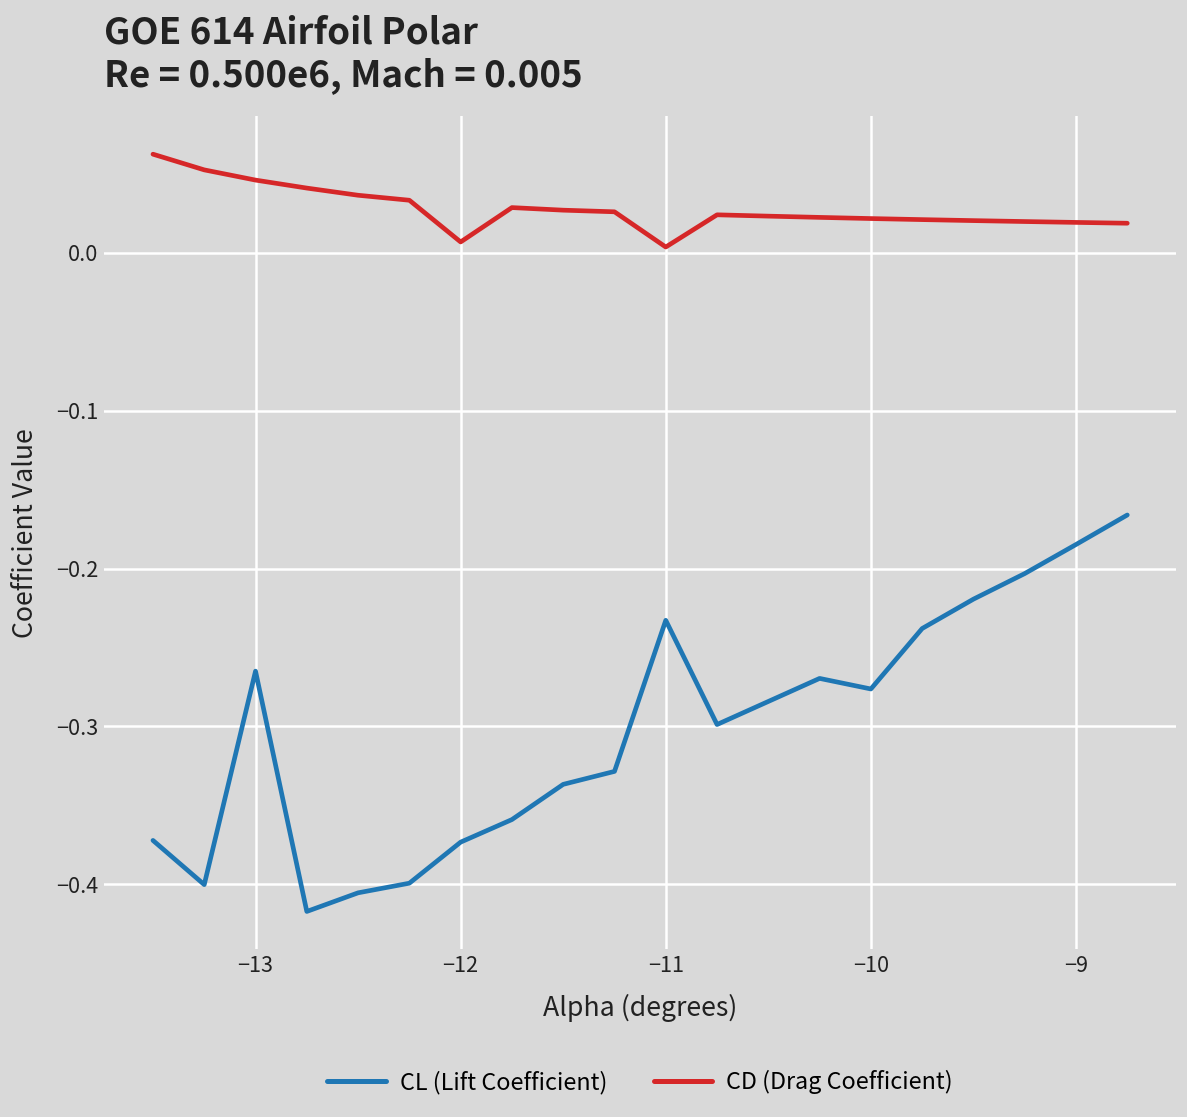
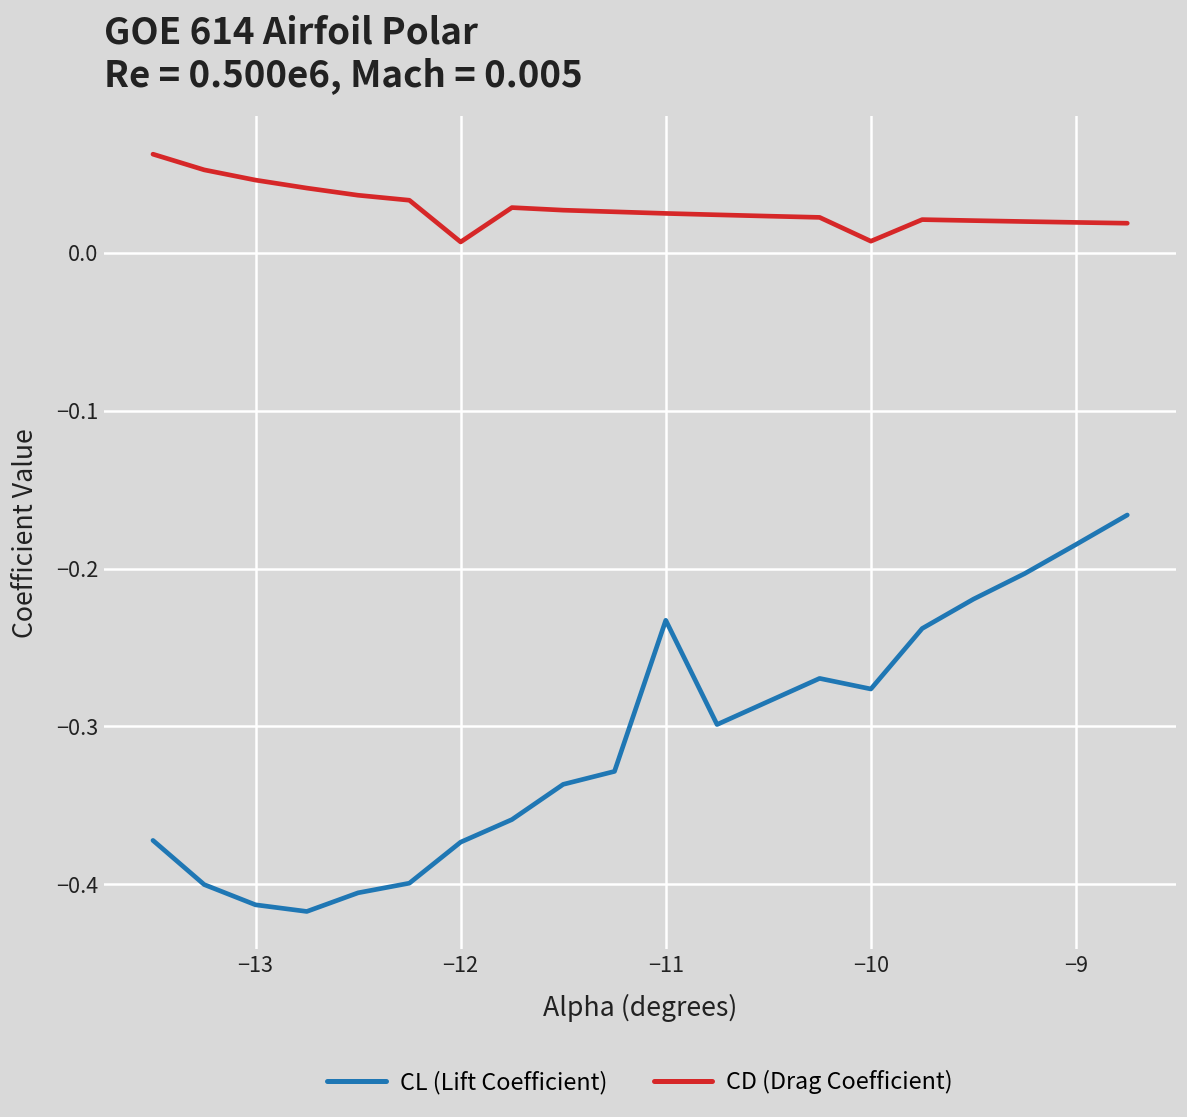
CL (Lift Coefficient), −13: -0.265 -> -0.413
CD (Drag Coefficient), −11: 0.004 -> 0.025
CD (Drag Coefficient), −10: 0.022 -> 0.007
